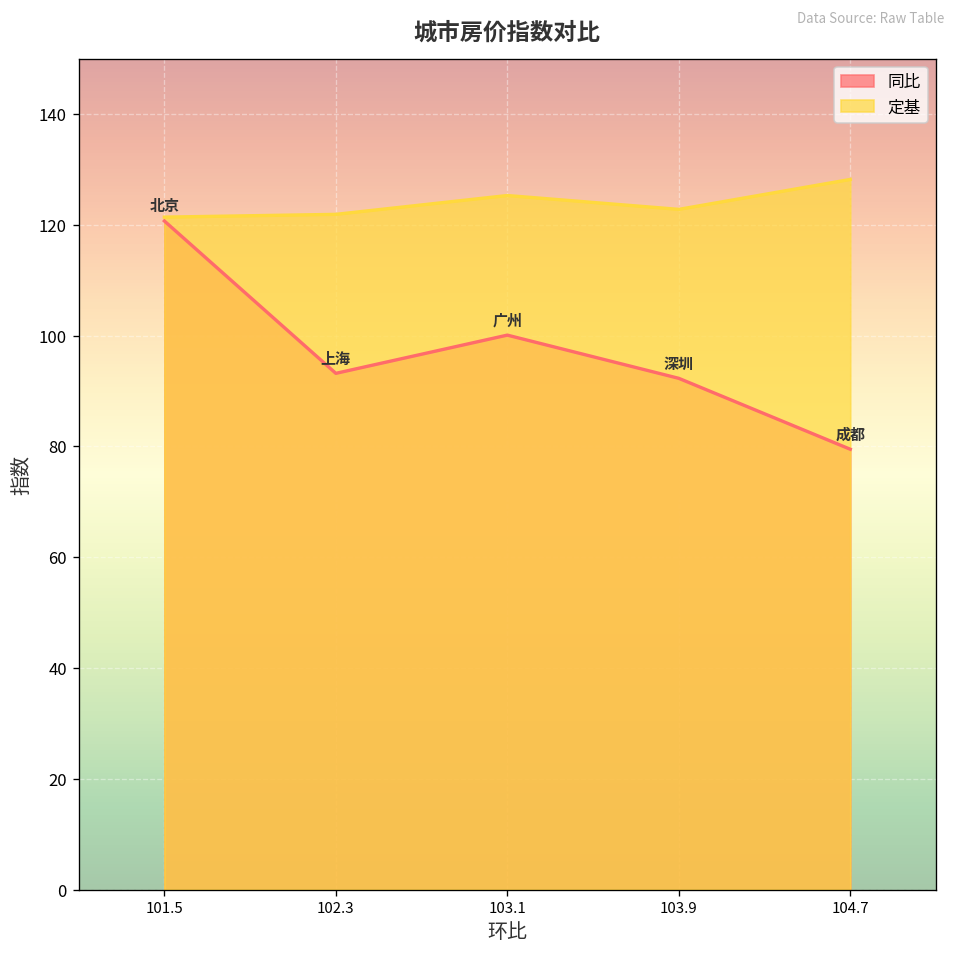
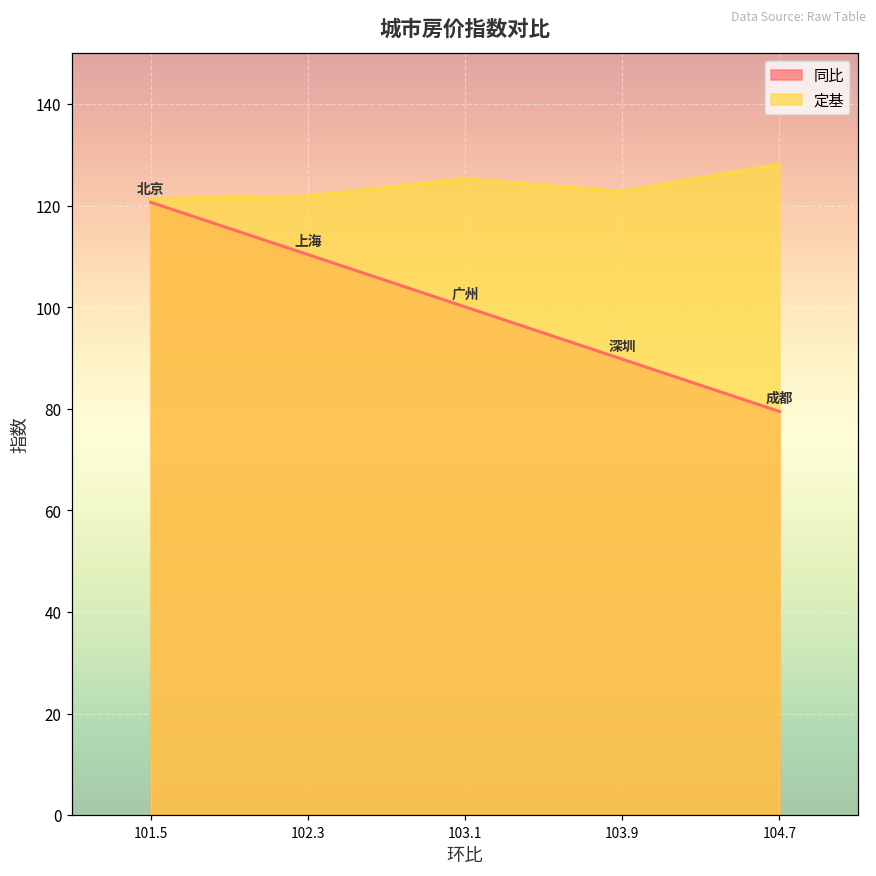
同比, 102.3: 93 -> 110
同比, 103.9: 92 -> 90
